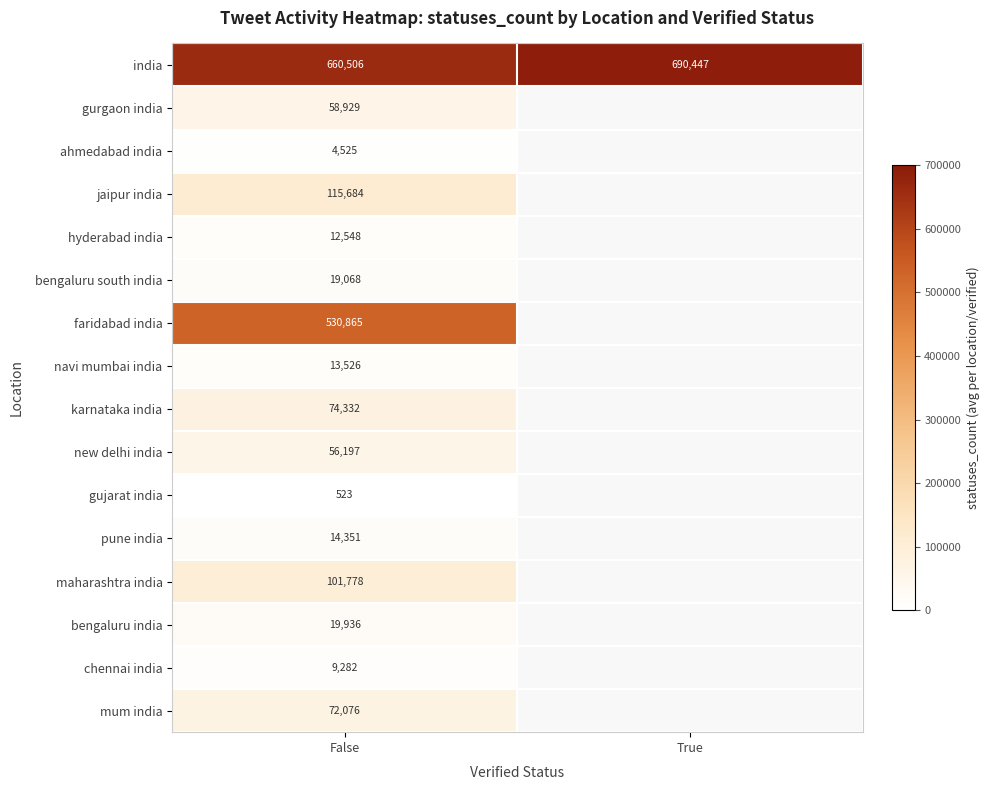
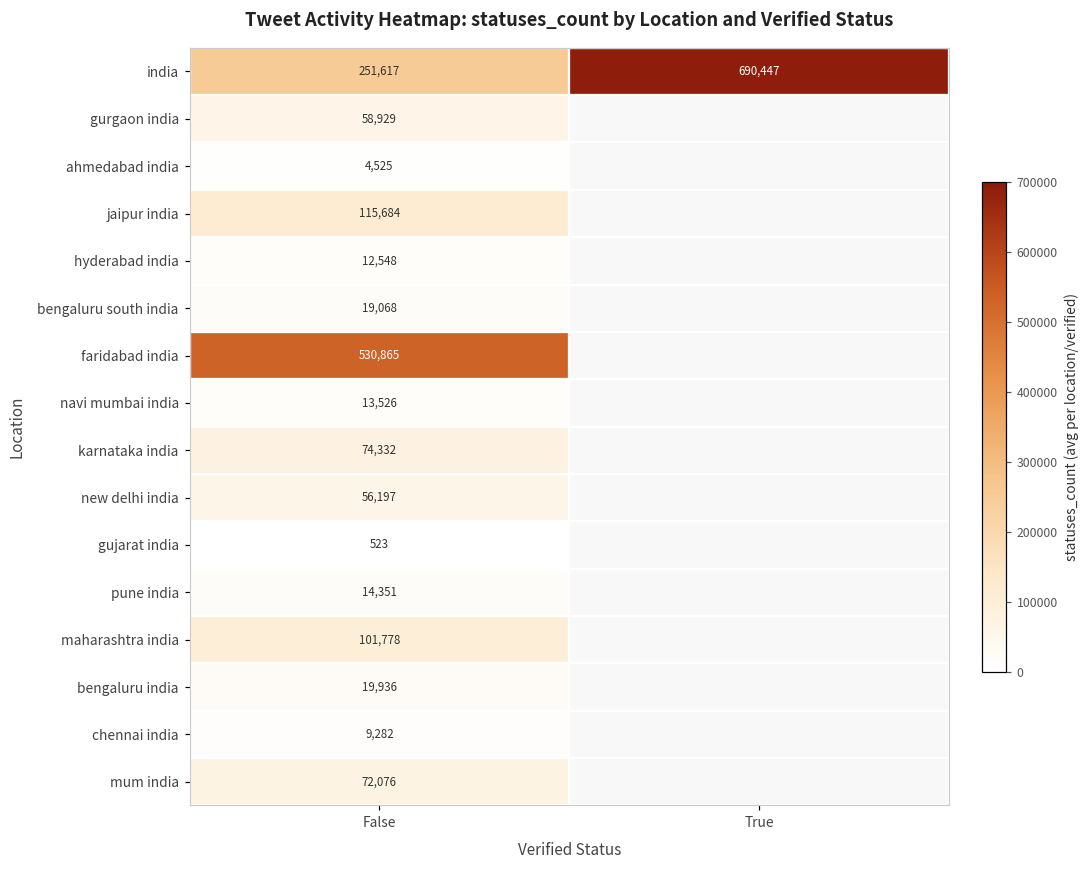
india, False: 660,506 -> 251,617
